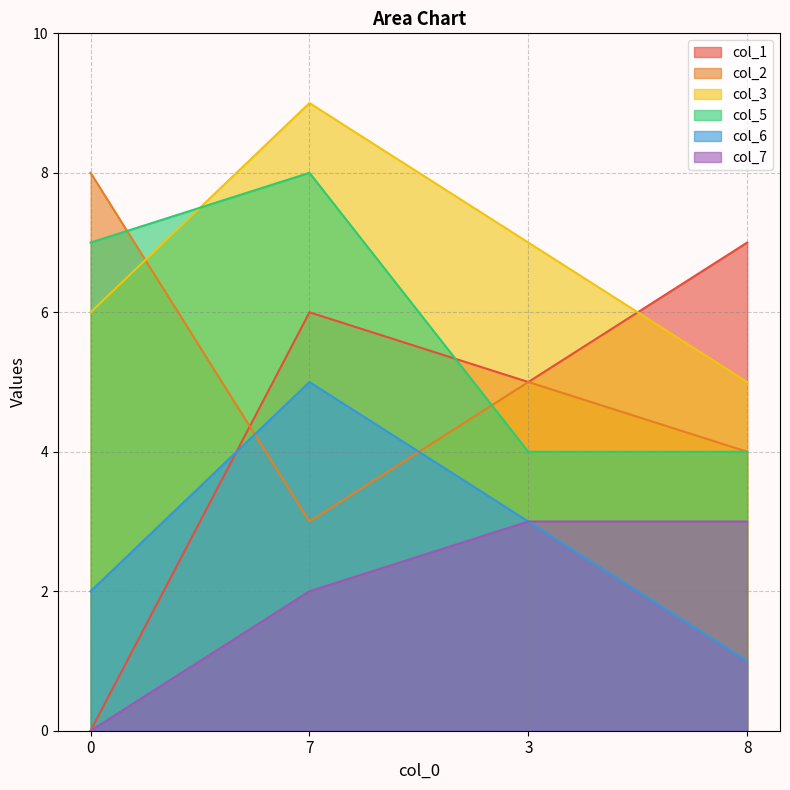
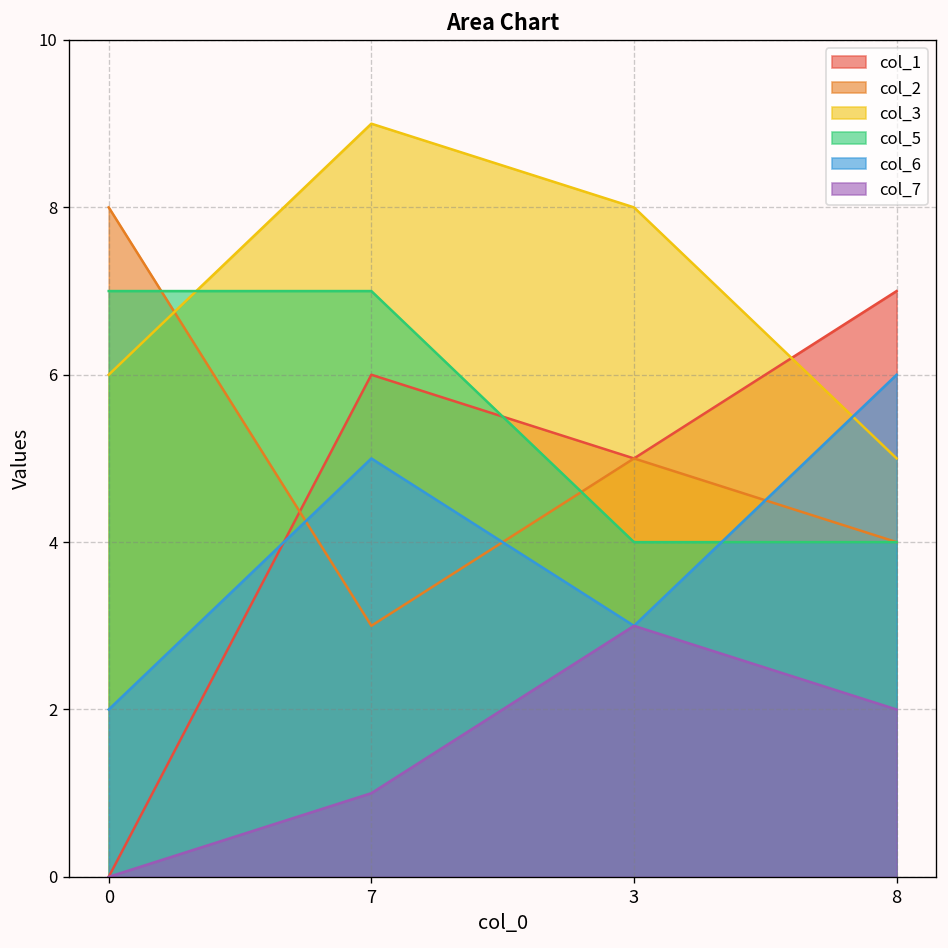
col_5, 7: 8 -> 7
col_7, 7: 2 -> 1
col_3, 3: 7 -> 8
col_6, 8: 1 -> 6
col_7, 8: 3 -> 2
